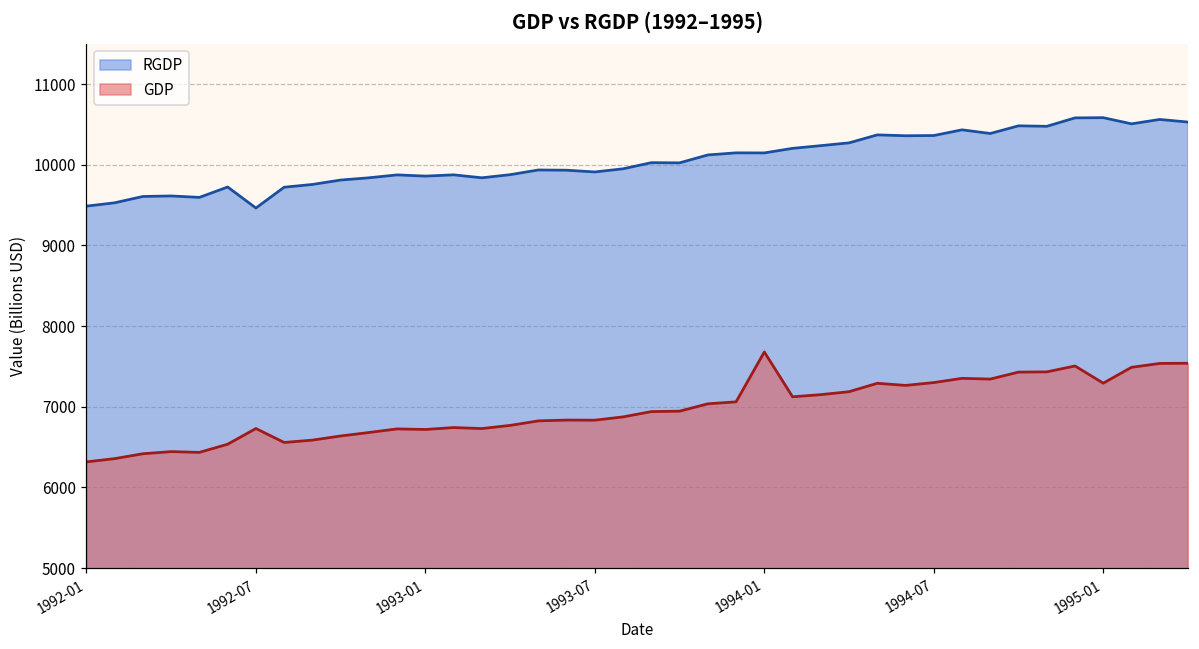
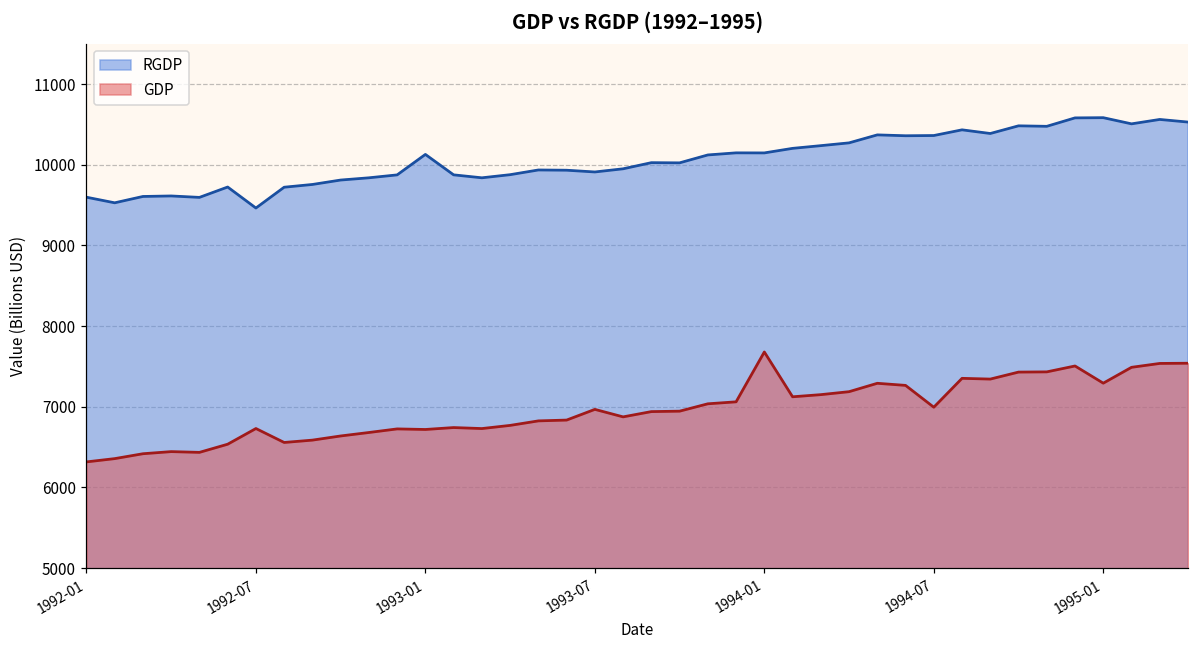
RGDP, 1992-01: 9500 -> 9600
RGDP, 1993-01: 9900 -> 10100
GDP, 1993-07: 6800 -> 7000
GDP, 1994-07: 7300 -> 7000
